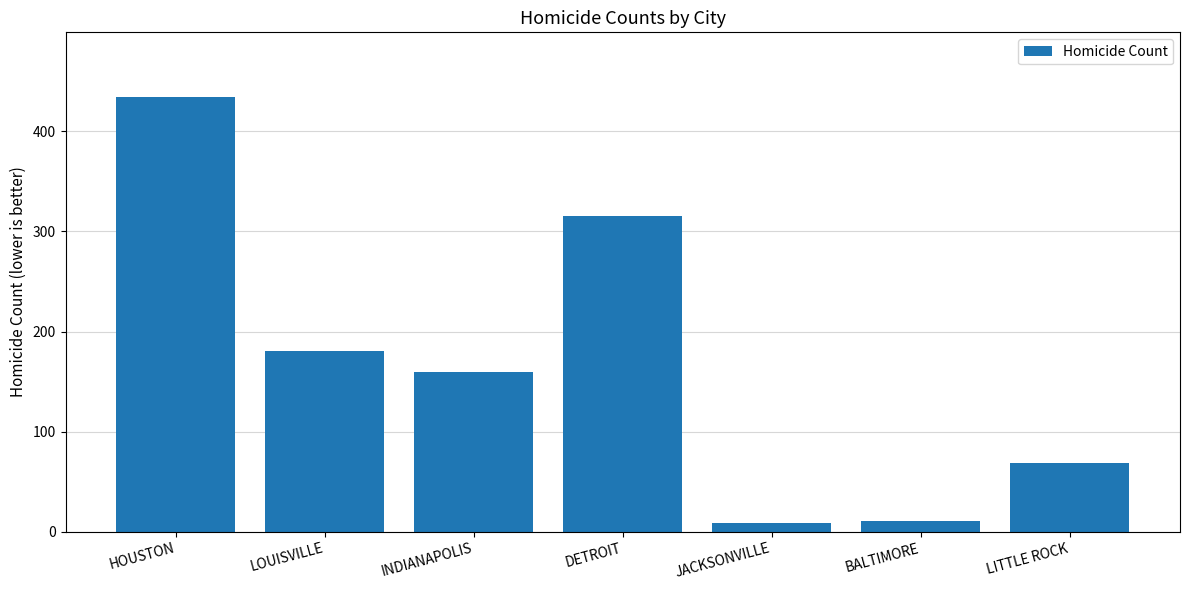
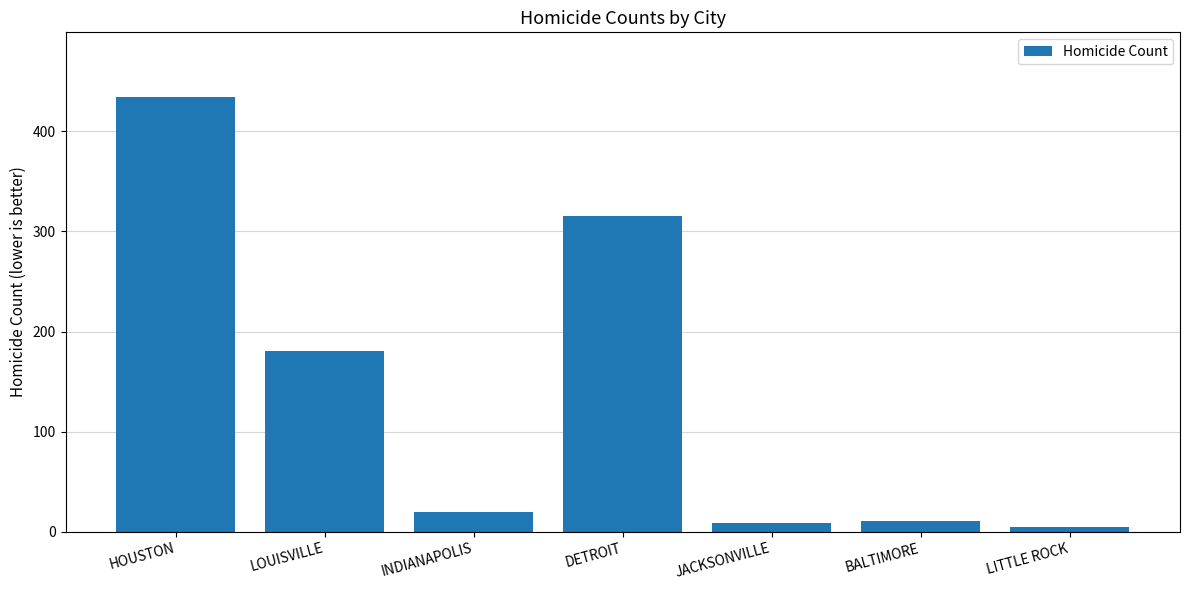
INDIANAPOLIS: 160 -> 20
LITTLE ROCK: 69 -> 5
